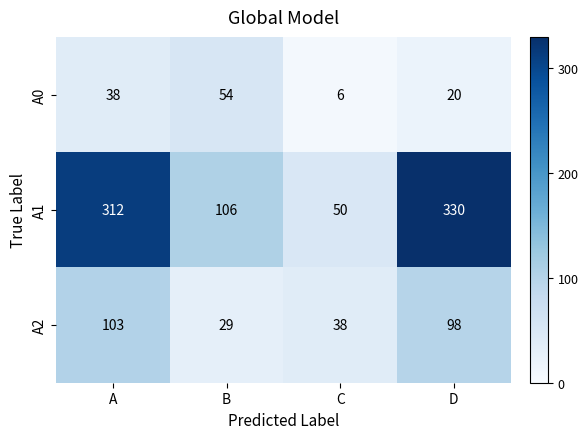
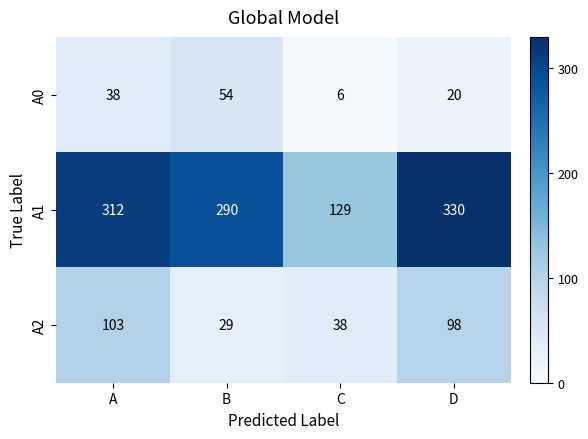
A1, B: 106 -> 290
A1, C: 50 -> 129
